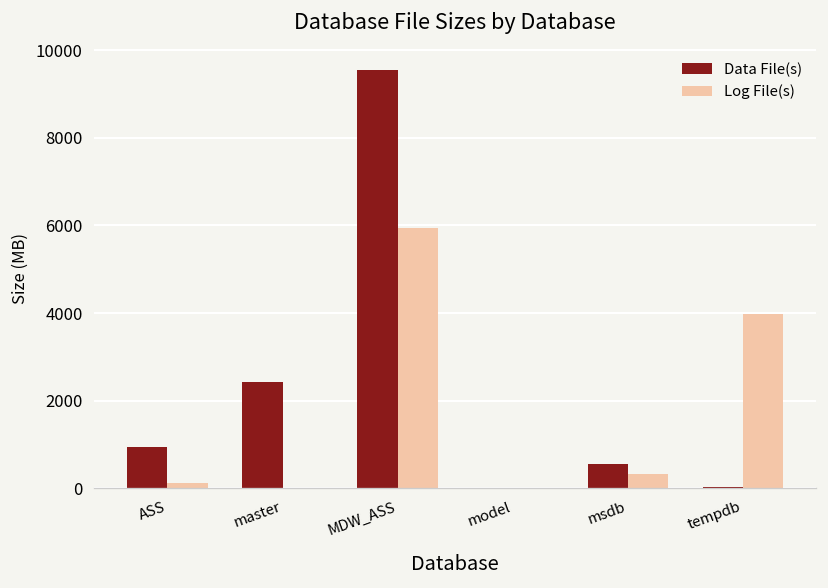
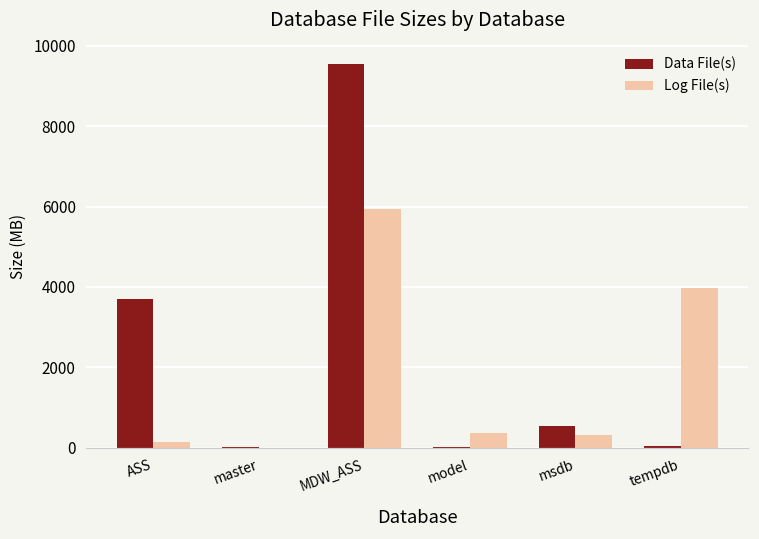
Data File(s), ASS: 900 -> 3700
Data File(s), master: 2400 -> 0
Log File(s), model: 0 -> 400
